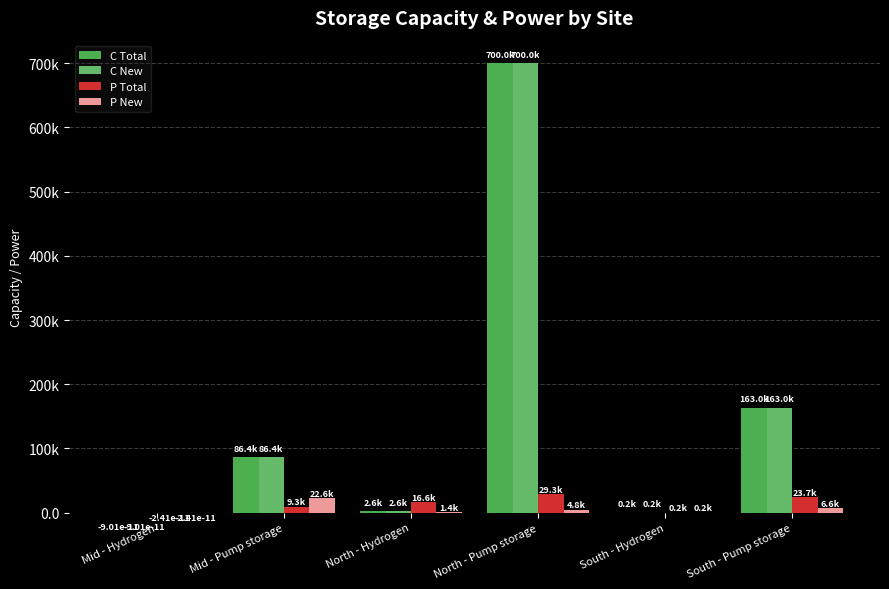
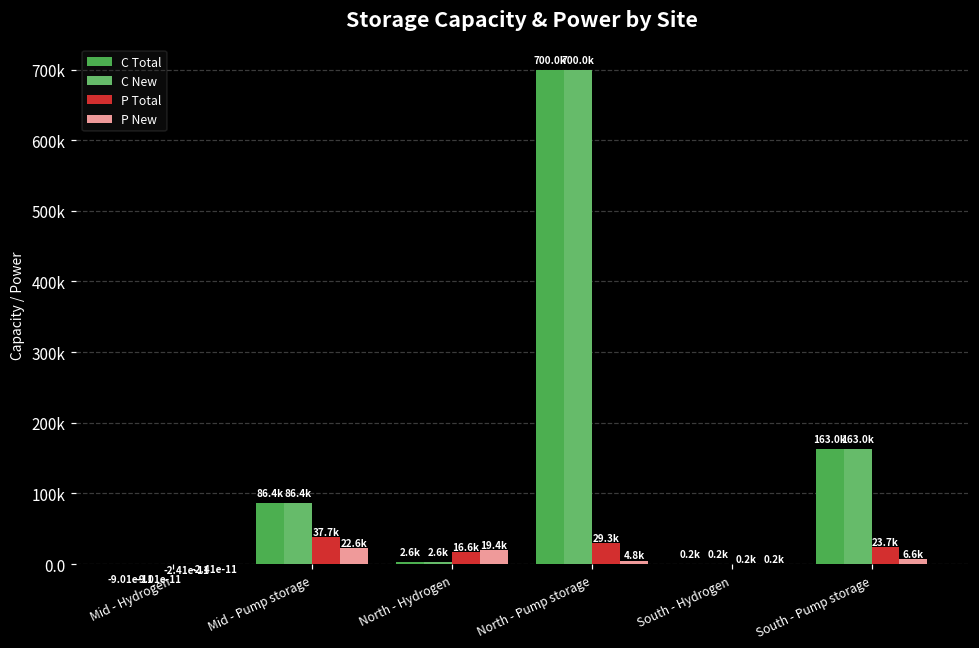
P Total, Mid - Pump storage: 9.3k -> 37.7k
P New, North - Hydrogen: 1.4k -> 19.4k
